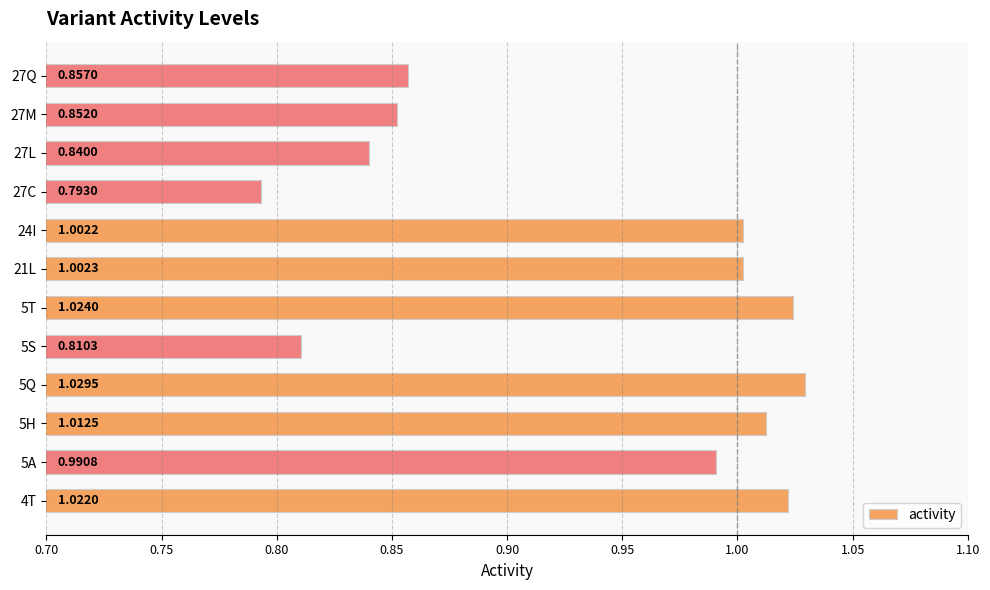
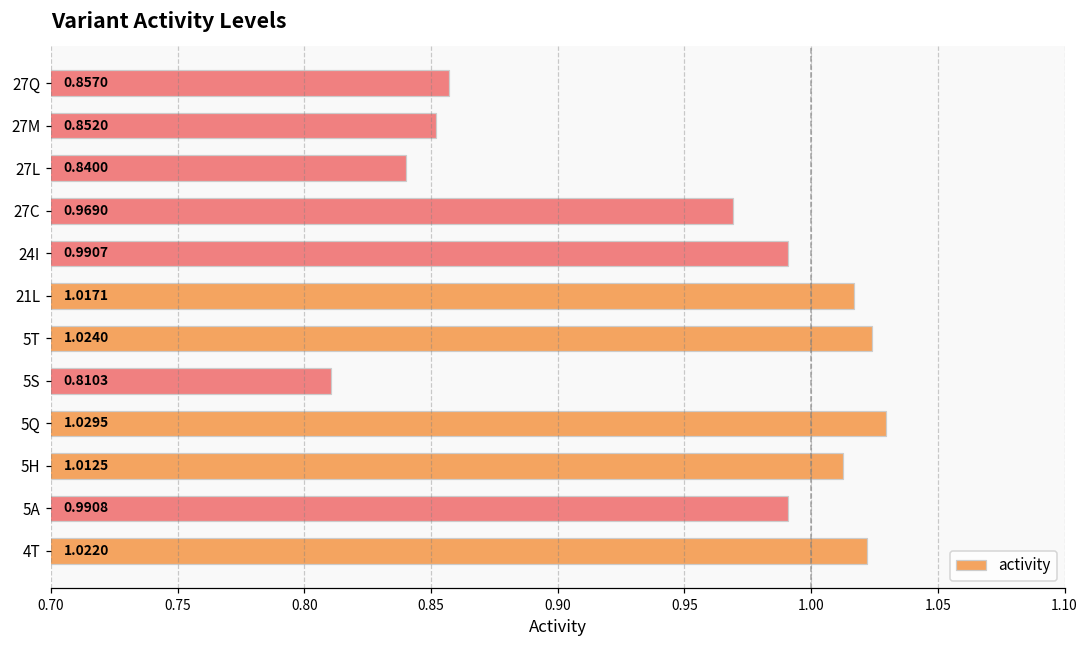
27C: 0.7930 -> 0.9690
24I: 1.0022 -> 0.9907
21L: 1.0023 -> 1.0171
